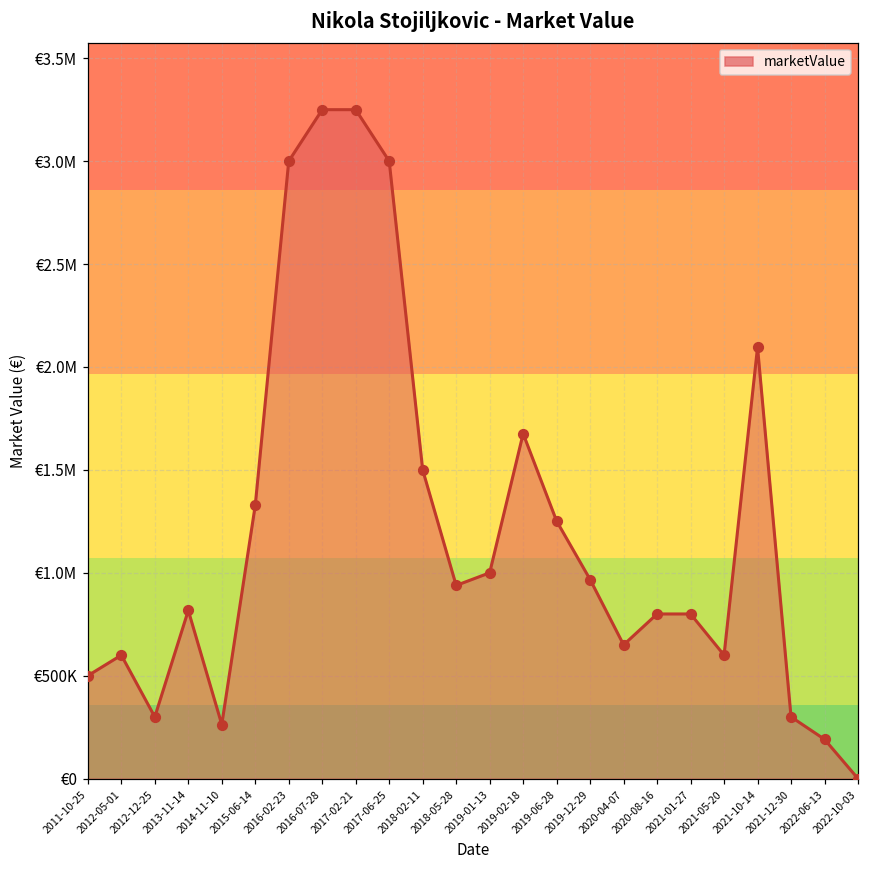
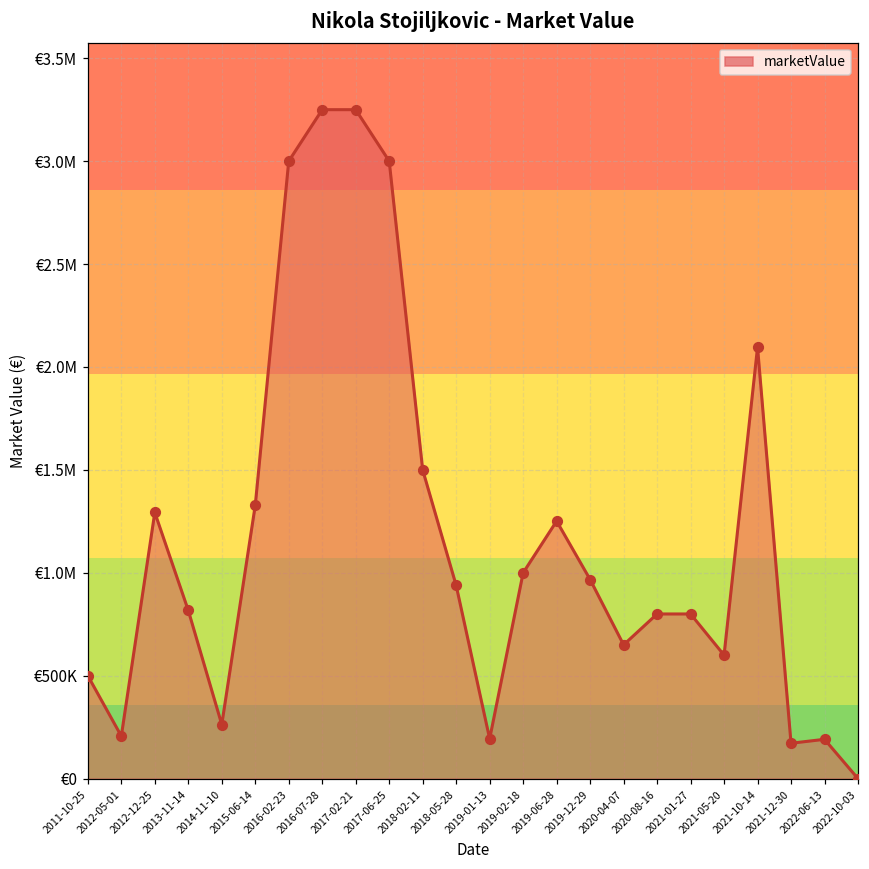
2012-05-01: €600000 -> €210000
2012-12-25: €300000 -> €1290000
2019-01-13: €1000000 -> €190000
2019-02-18: €1680000 -> €1000000
2021-12-30: €300000 -> €170000
